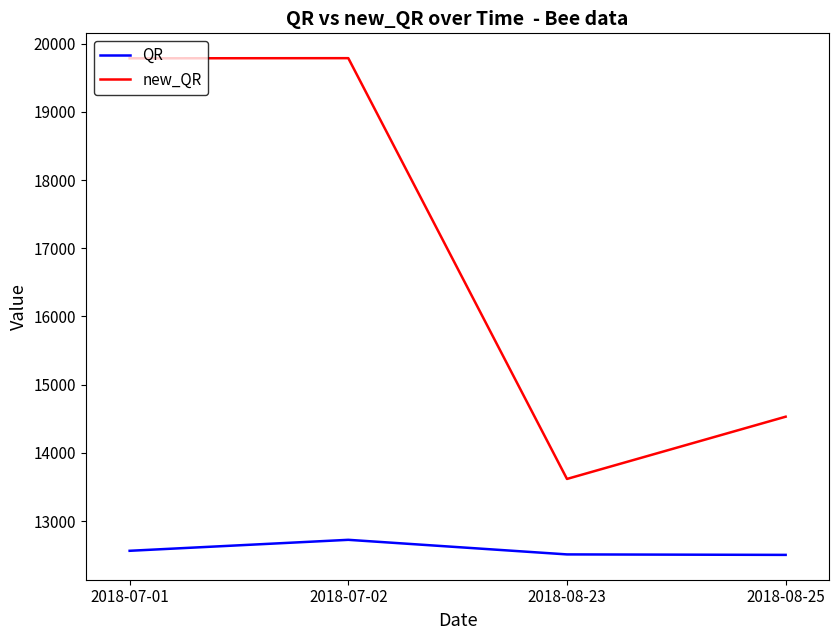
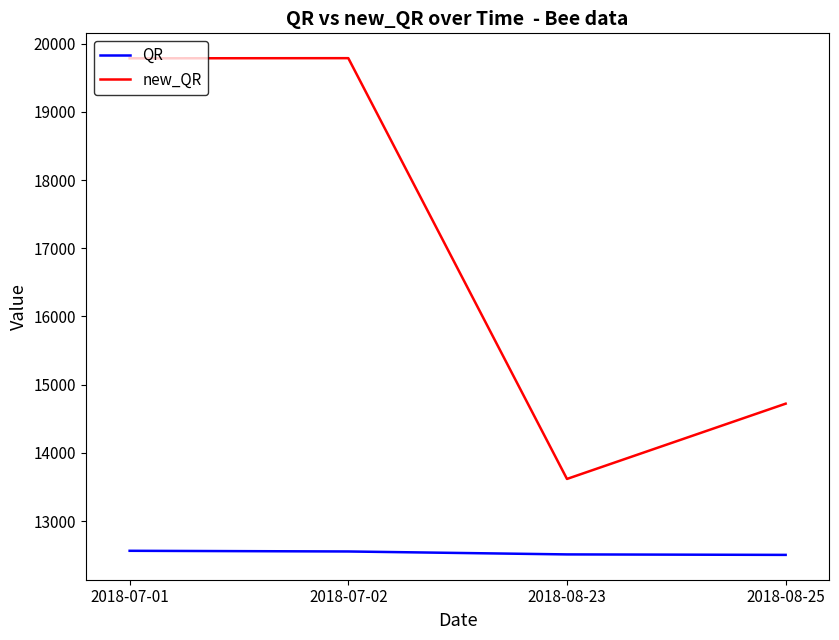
QR, 2018-07-02: 12700 -> 12600
new_QR, 2018-08-25: 14500 -> 14700
